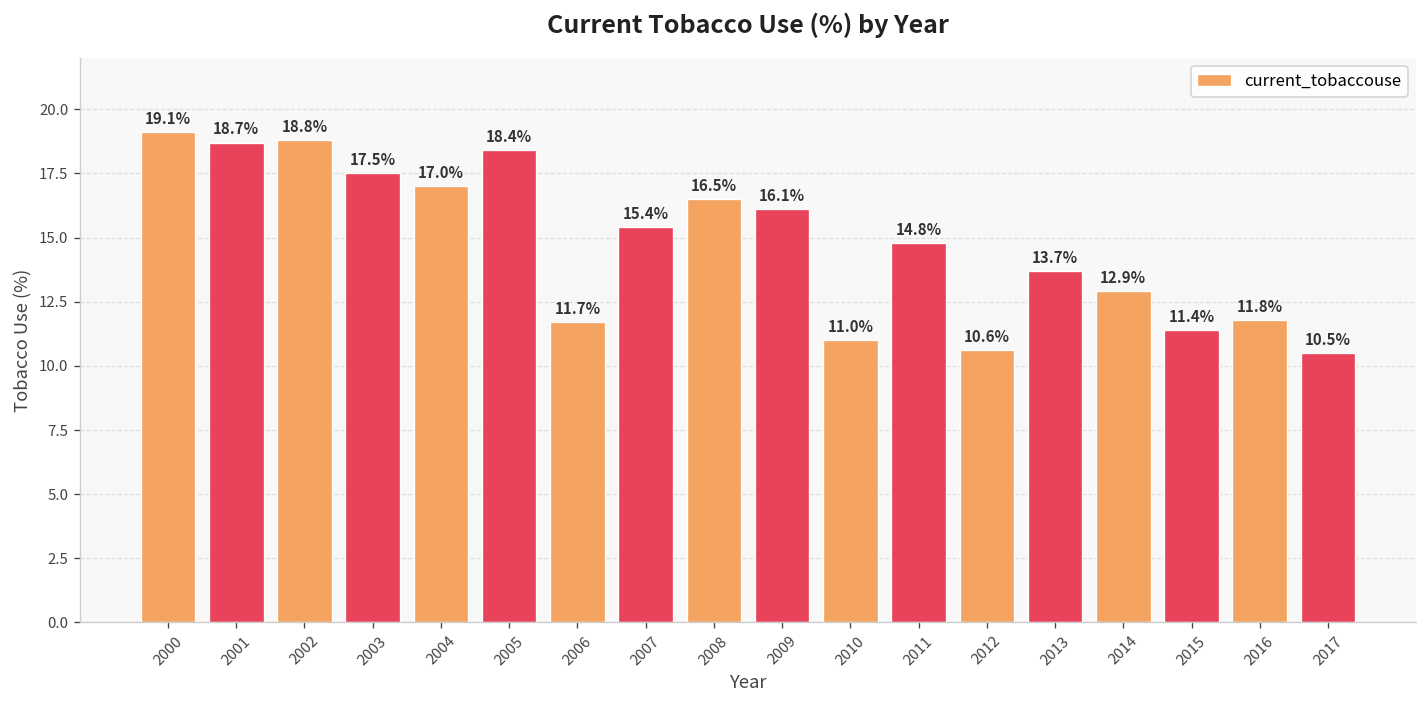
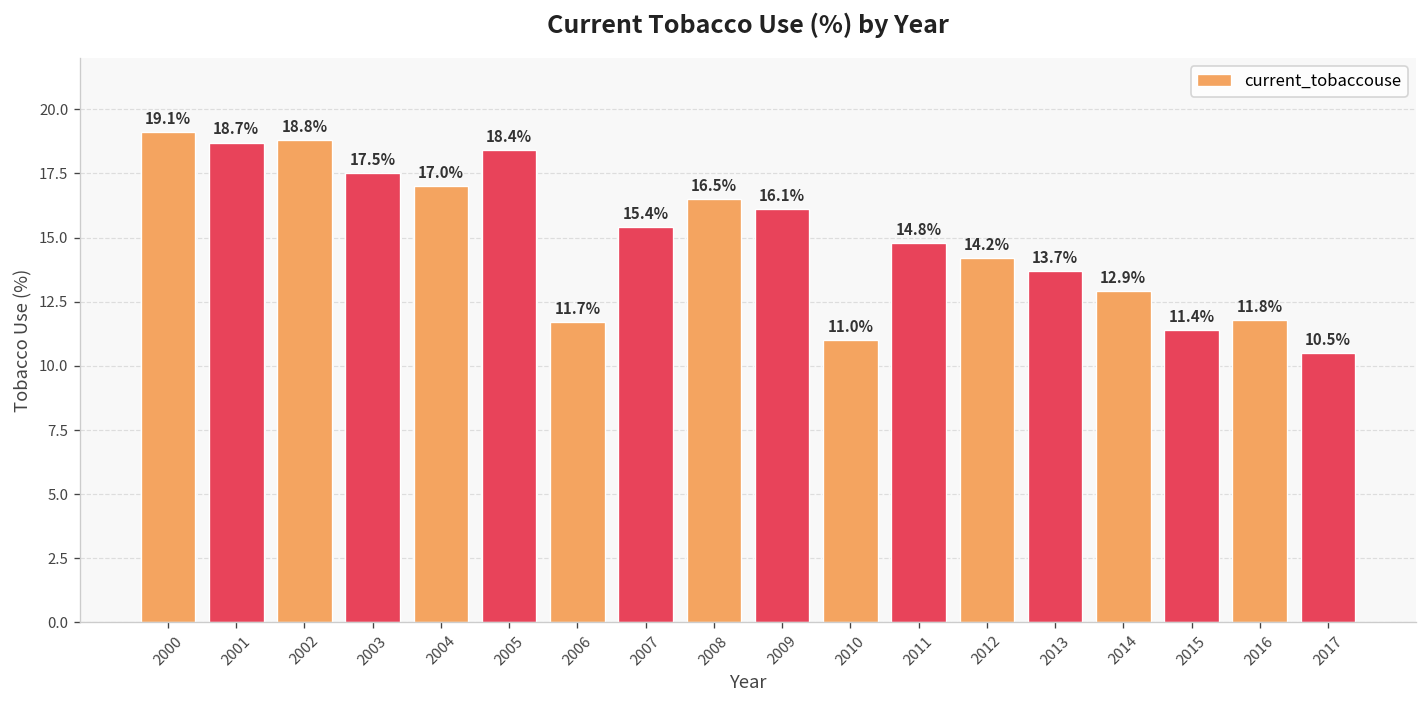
2012: 10.6% -> 14.2%
